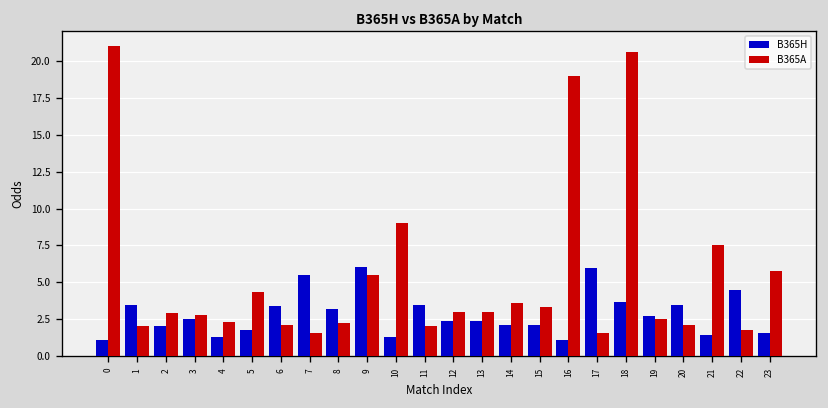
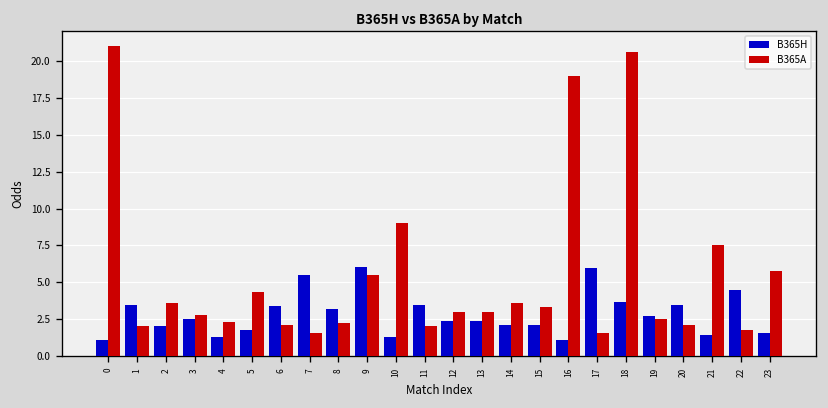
B365A, 2: 2.9 -> 3.6
